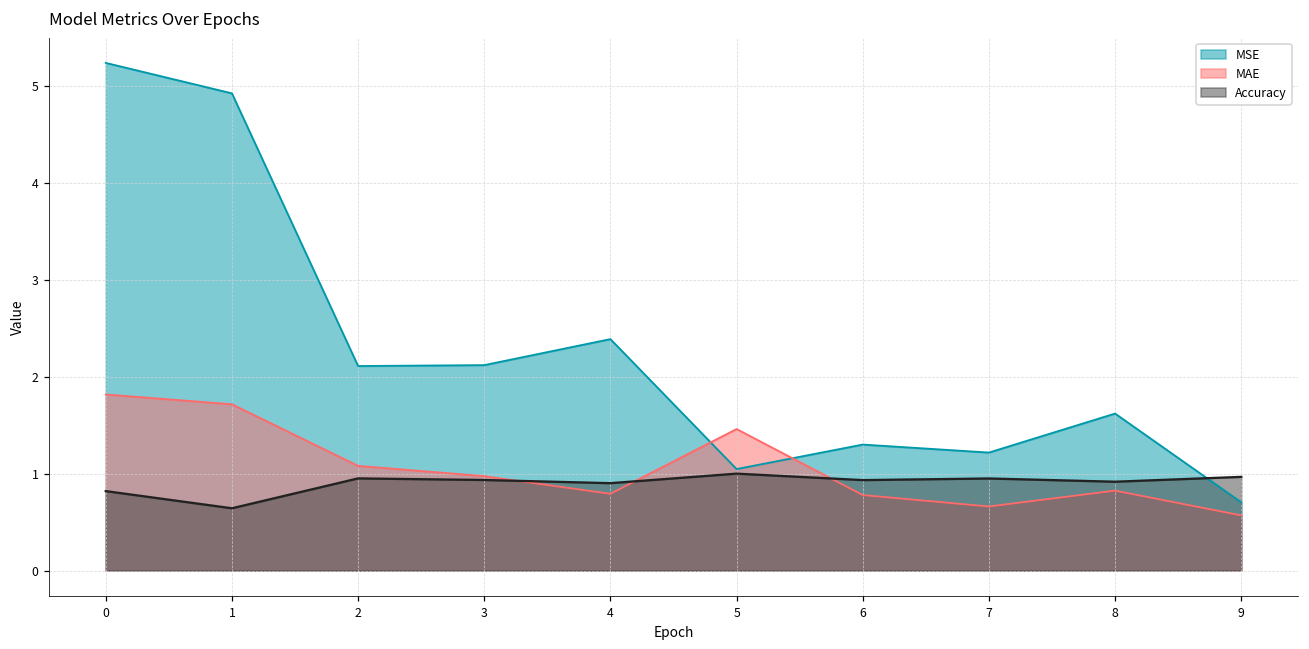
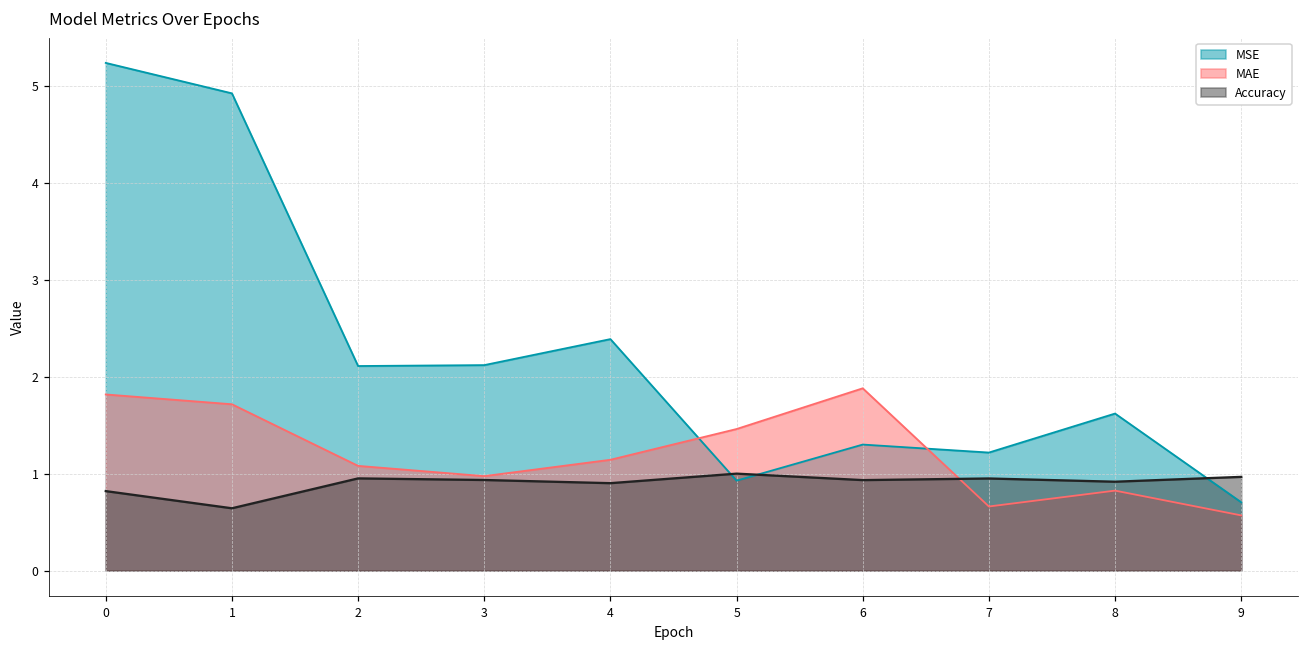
MAE, 4: 0.8 -> 1.1
MSE, 5: 1.0 -> 0.9
MAE, 6: 0.8 -> 1.9
